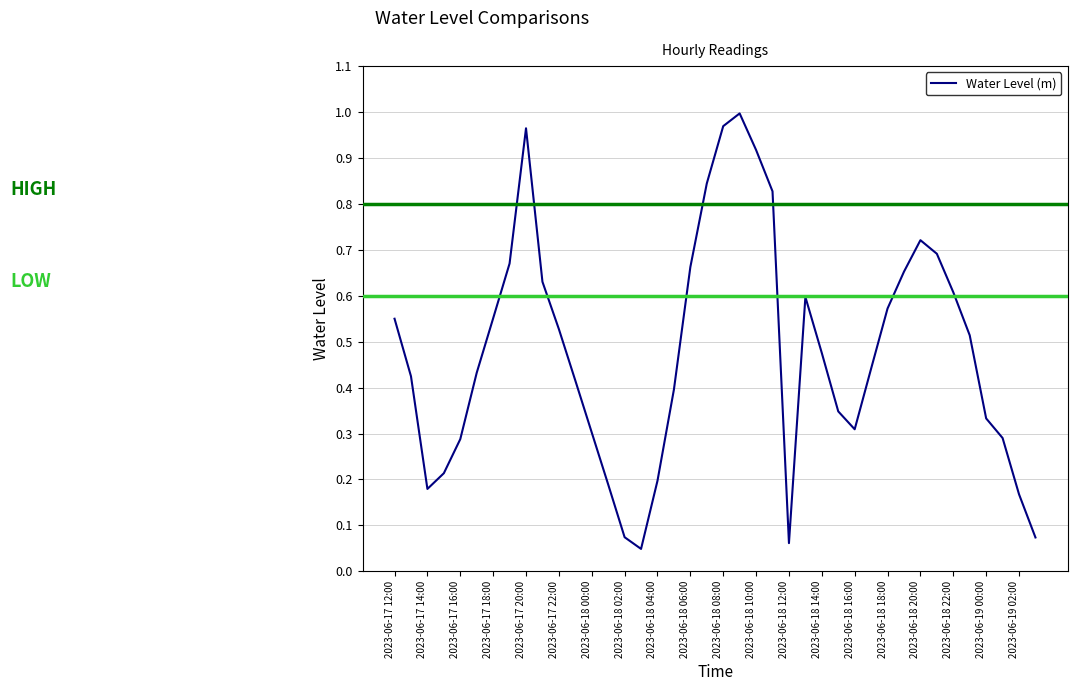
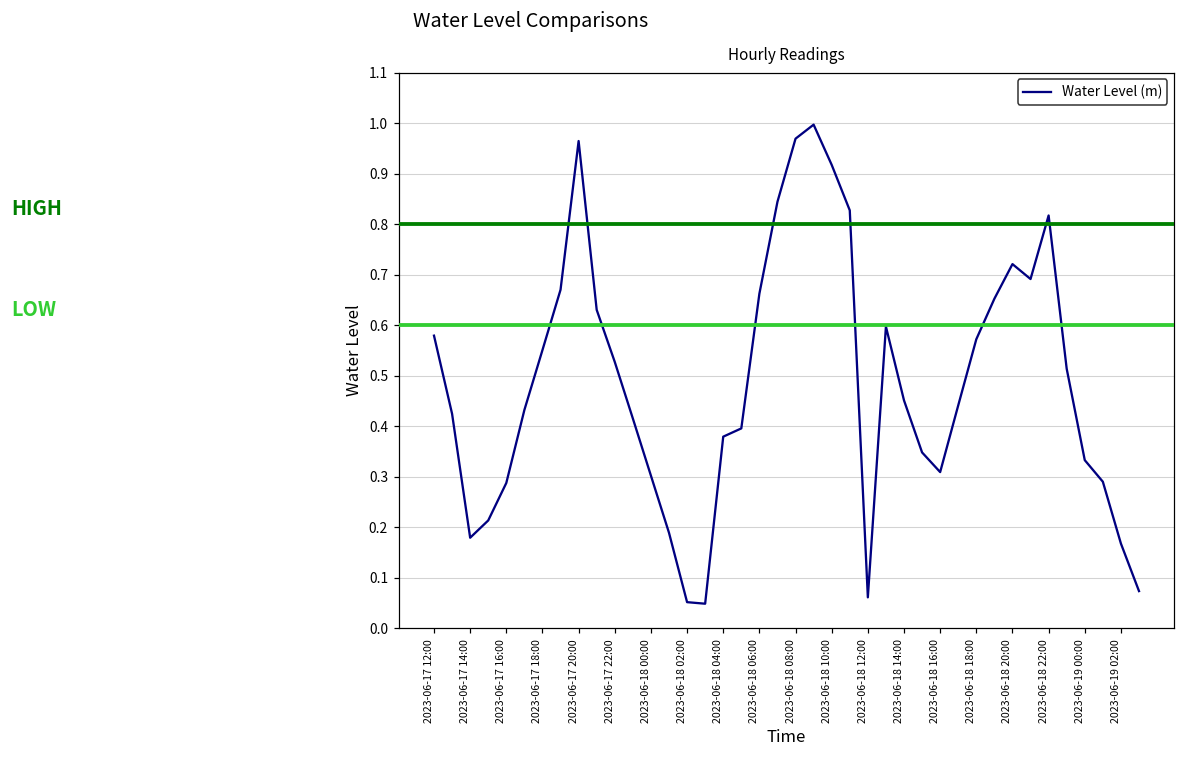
2023-06-17 12:00: 0.55 -> 0.58
2023-06-18 02:00: 0.07 -> 0.05
2023-06-18 04:00: 0.20 -> 0.38
2023-06-18 14:00: 0.48 -> 0.45
2023-06-18 22:00: 0.61 -> 0.82
